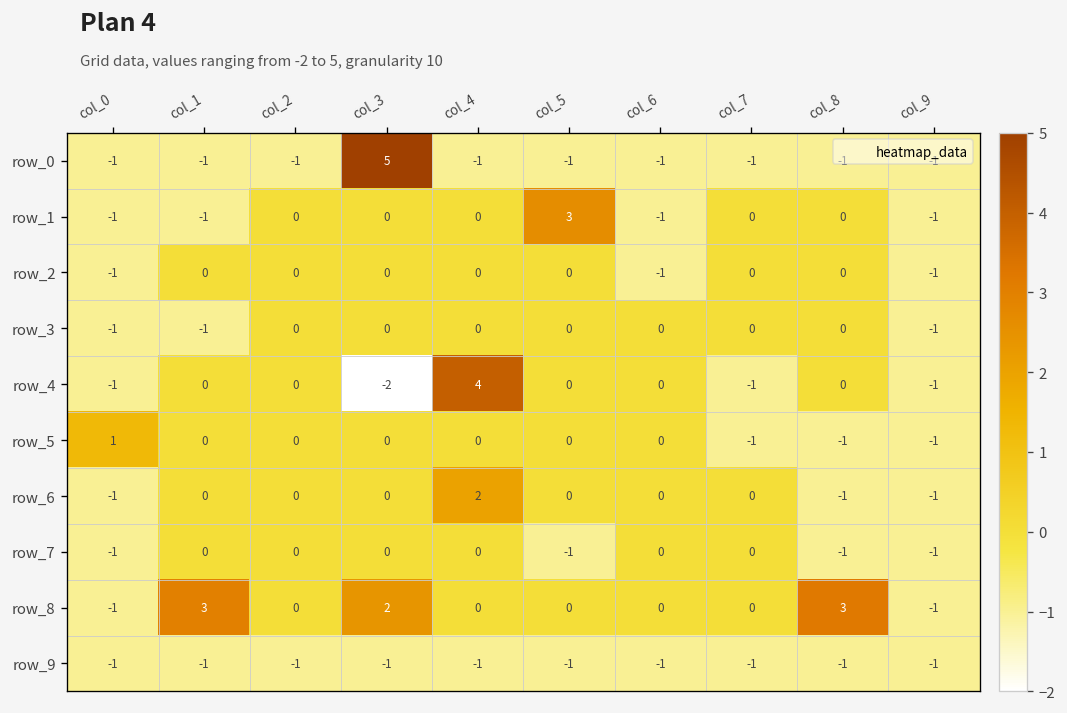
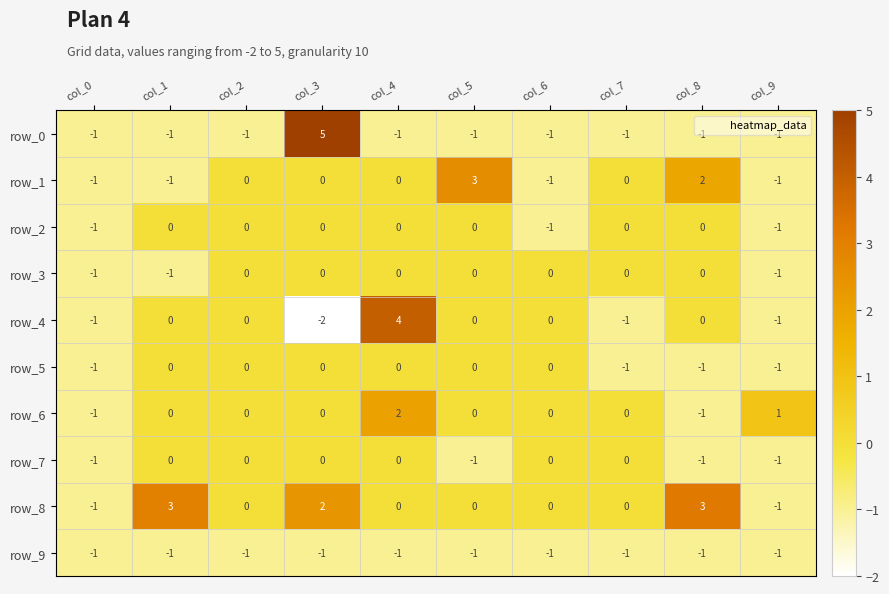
row_1, col_8: 0 -> 2
row_5, col_0: 1 -> -1
row_6, col_9: -1 -> 1
